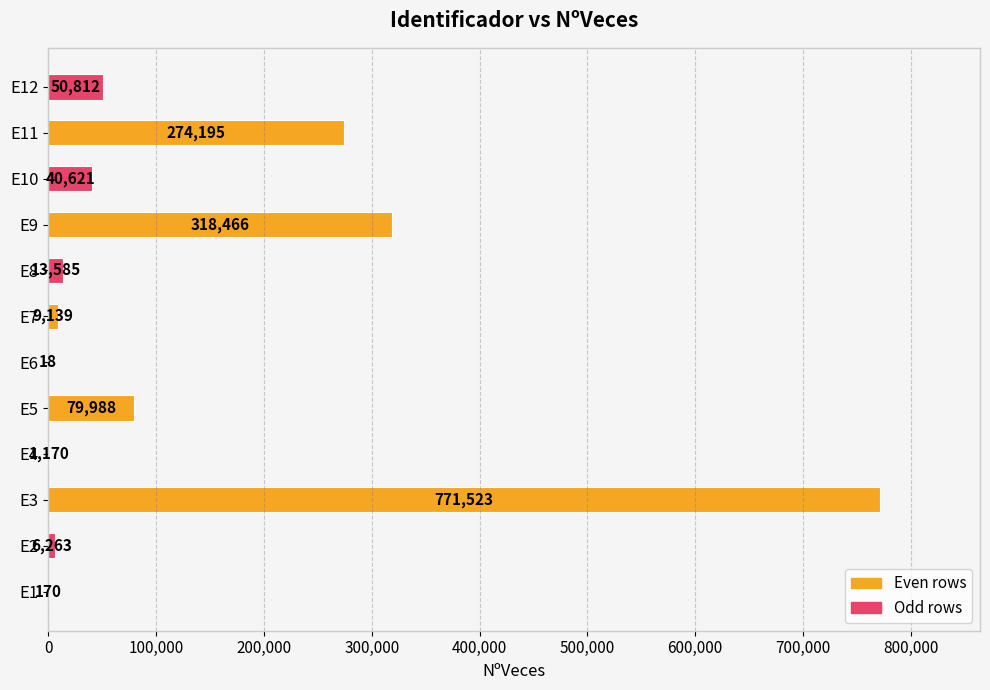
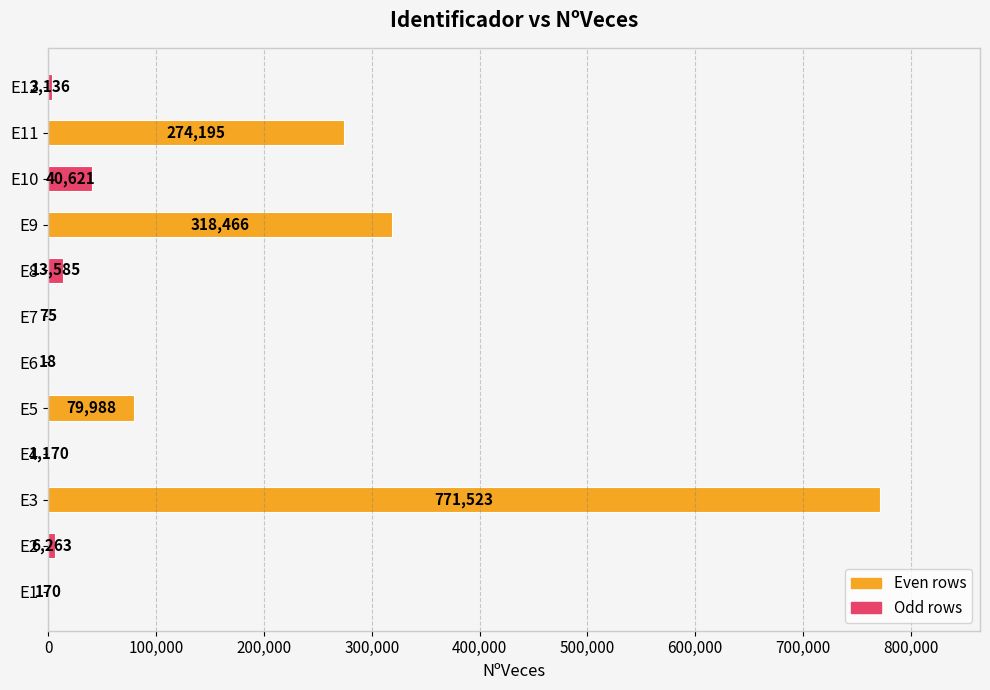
E12: 50,812 -> 3,136
E7: 9,139 -> 75
